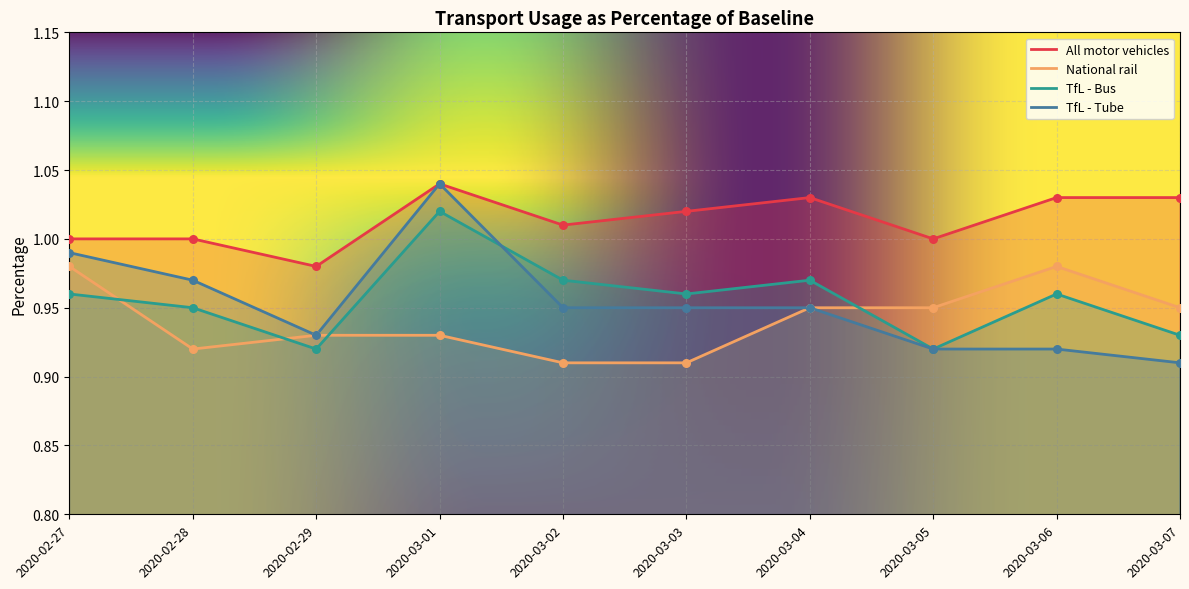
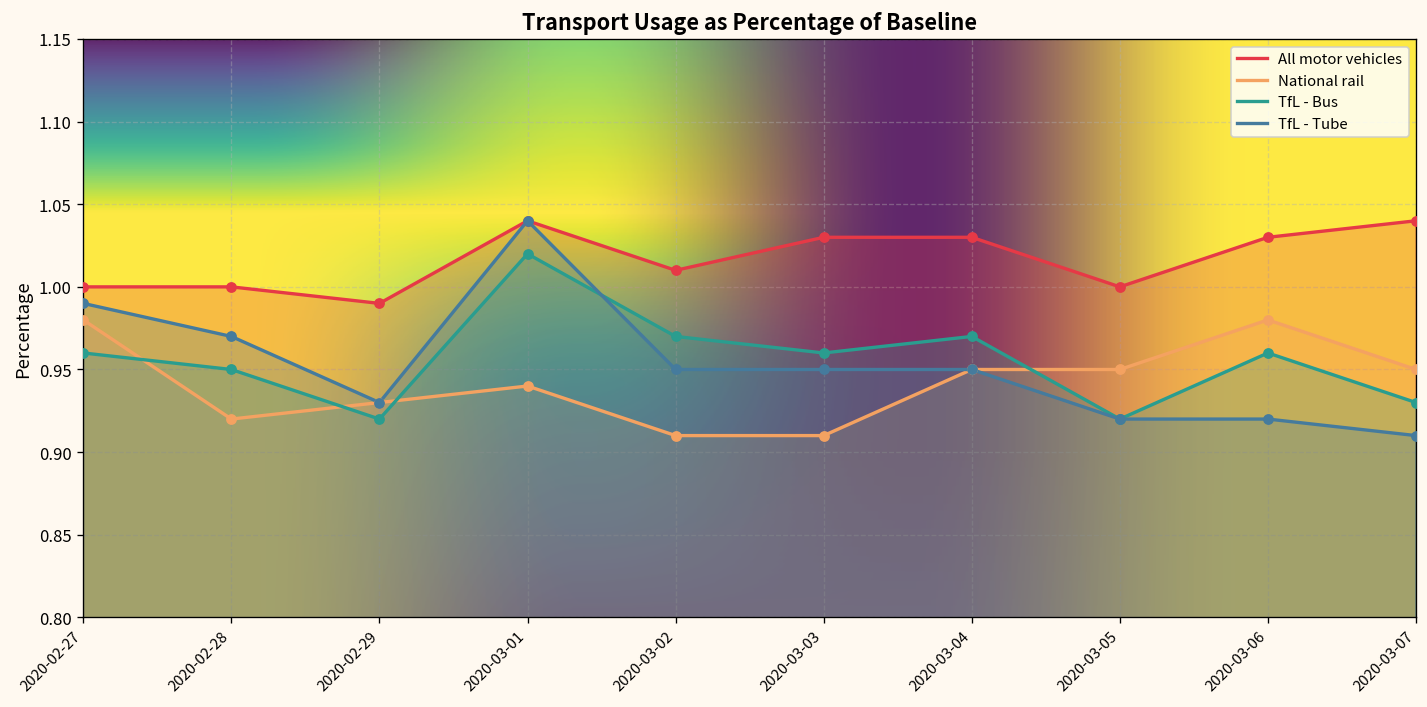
All motor vehicles, 2020-02-29: 0.98 -> 0.99
National rail, 2020-03-01: 0.93 -> 0.94
All motor vehicles, 2020-03-03: 1.02 -> 1.03
All motor vehicles, 2020-03-07: 1.03 -> 1.04
